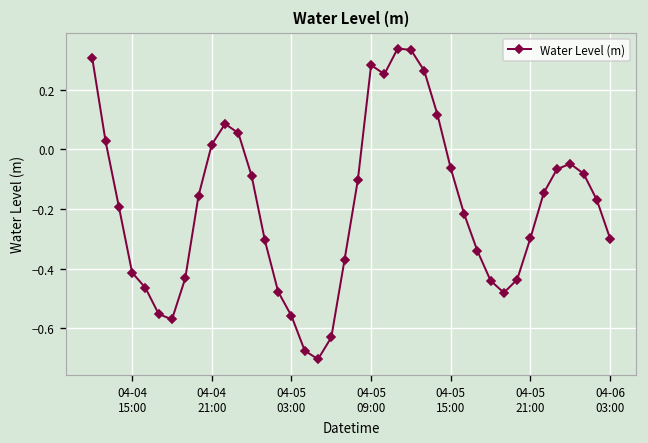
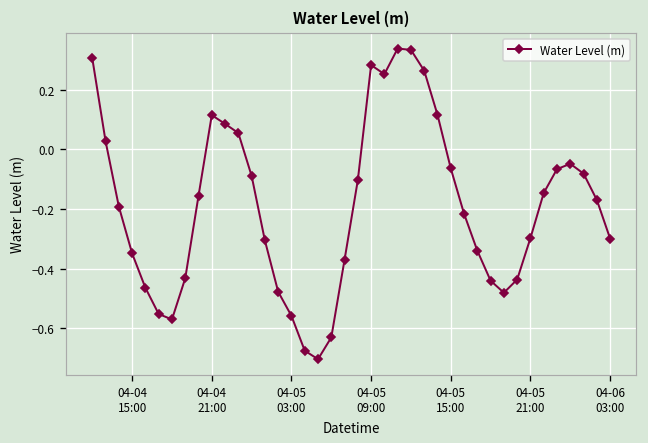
04-04 15:00: -0.41 -> -0.35
04-04 21:00: 0.02 -> 0.11
